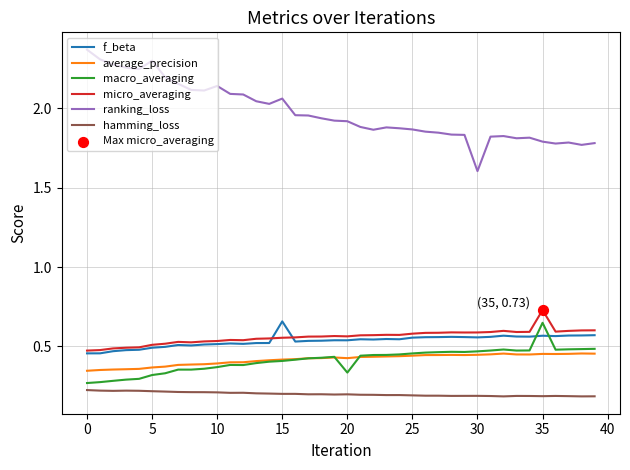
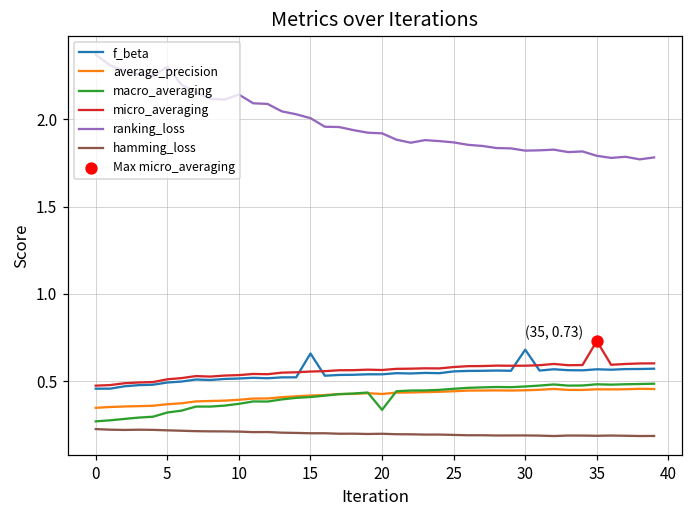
ranking_loss, 15: 2.06 -> 2.01
f_beta, 30: 0.56 -> 0.68
ranking_loss, 30: 1.60 -> 1.82
macro_averaging, 35: 0.65 -> 0.48
